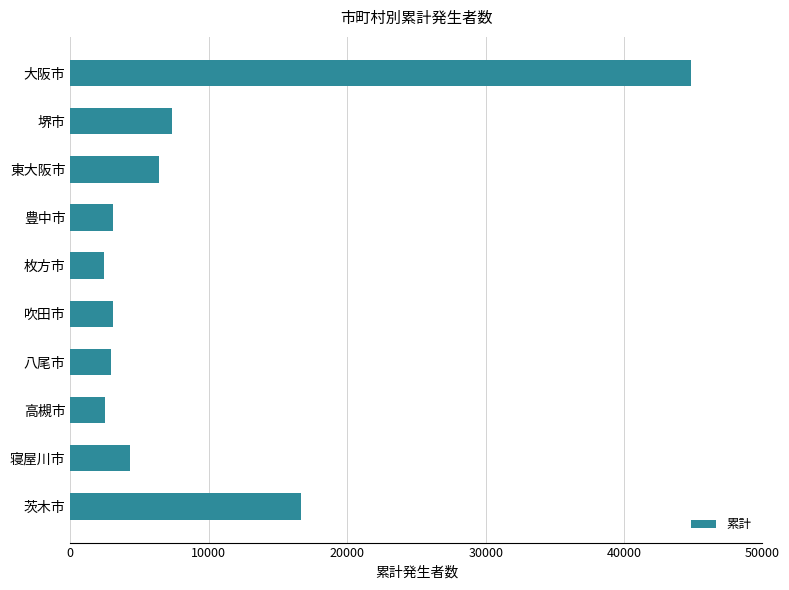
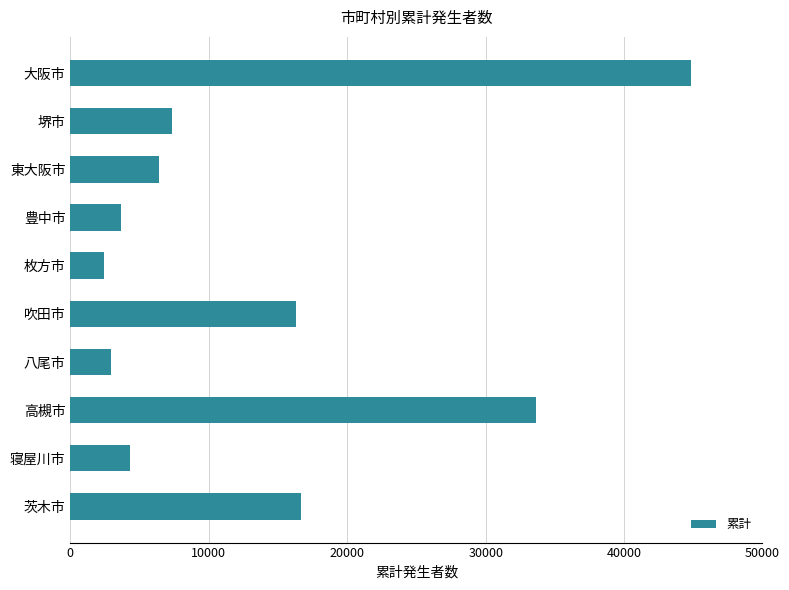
豊中市: 3100 -> 3700
吹田市: 3100 -> 16300
高槻市: 2500 -> 33600
